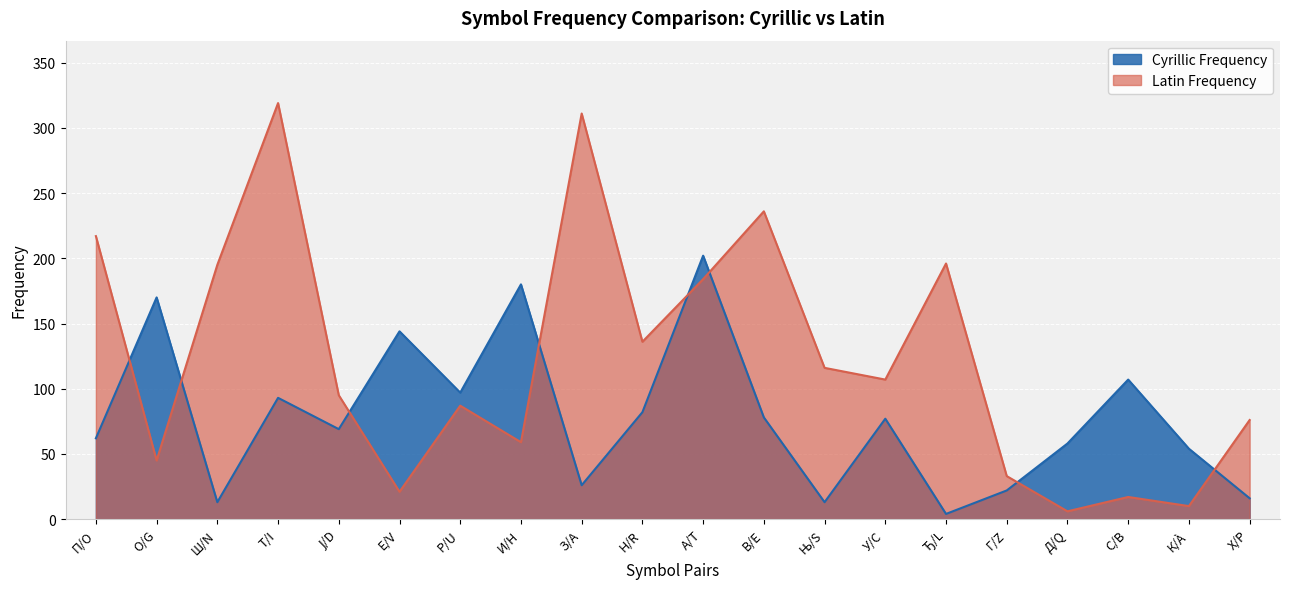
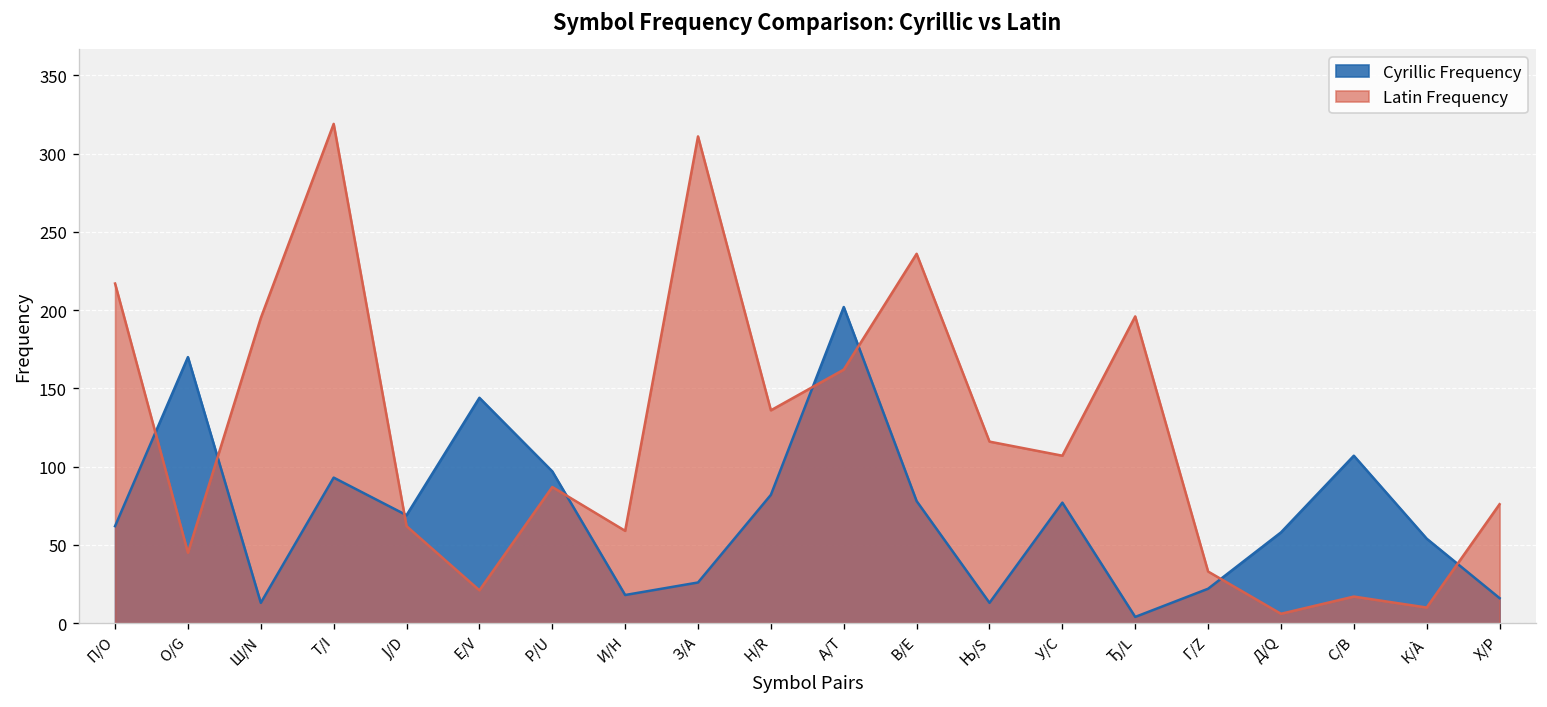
Latin Frequency, Ј/D: 95 -> 62
Cyrillic Frequency, И/H: 180 -> 18
Latin Frequency, А/T: 184 -> 162
